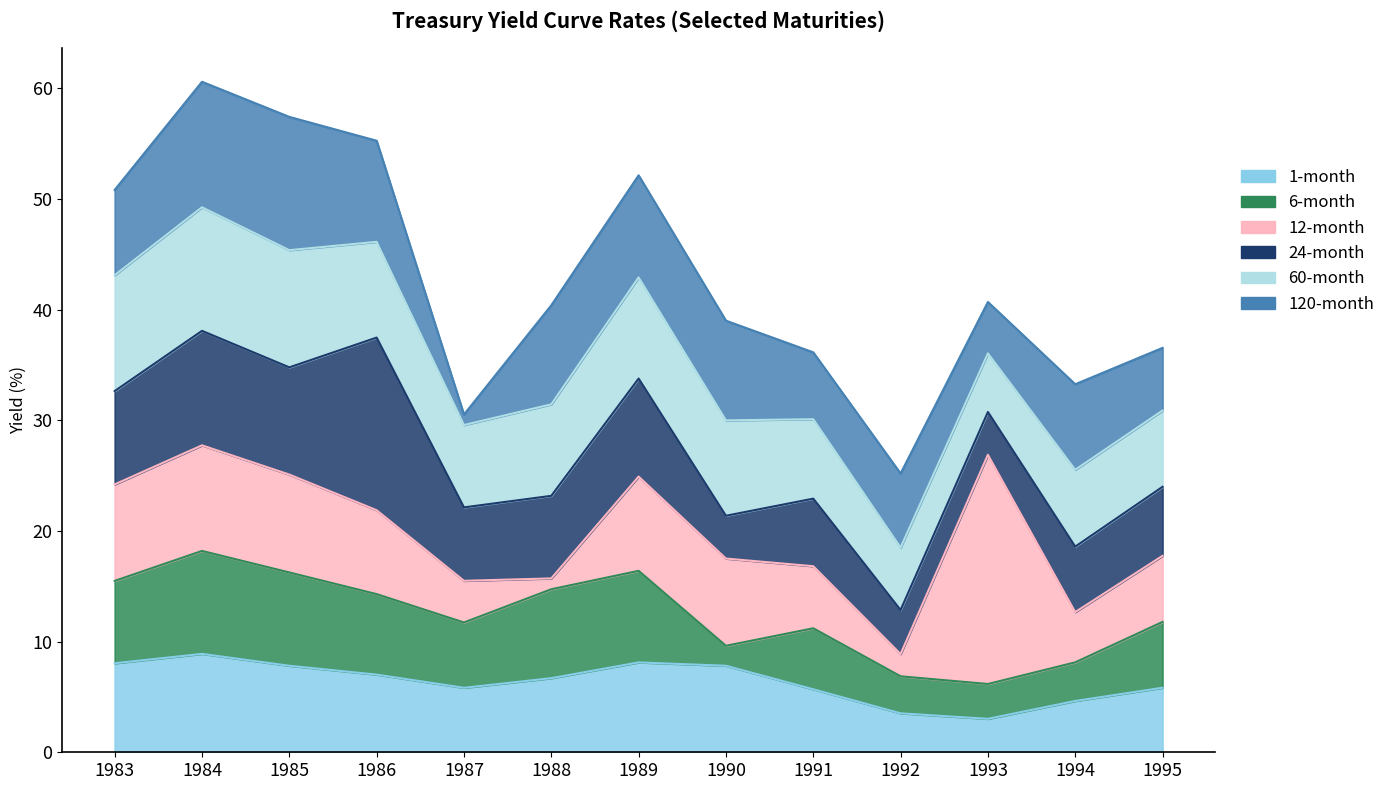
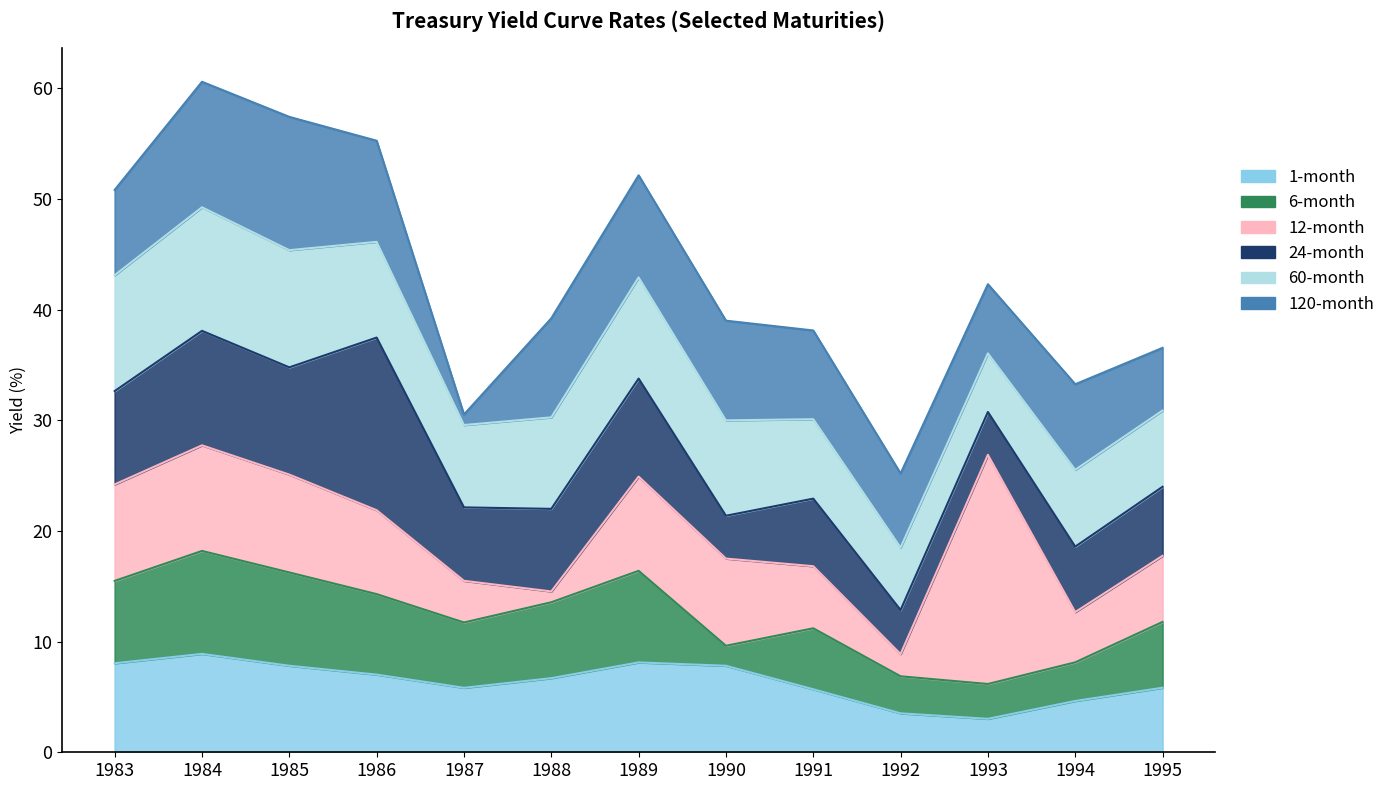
6-month, 1988: 8.0 -> 6.9
120-month, 1991: 6.0 -> 8.0
120-month, 1993: 4.6 -> 6.2
